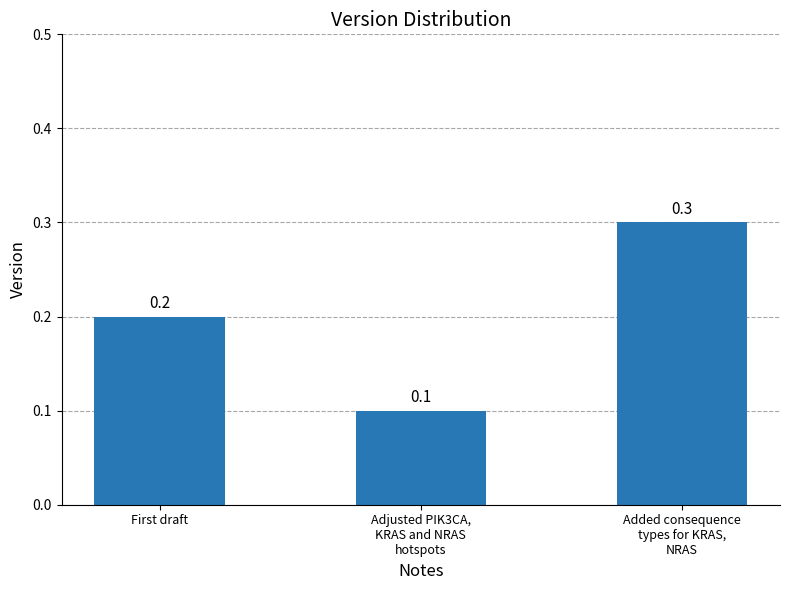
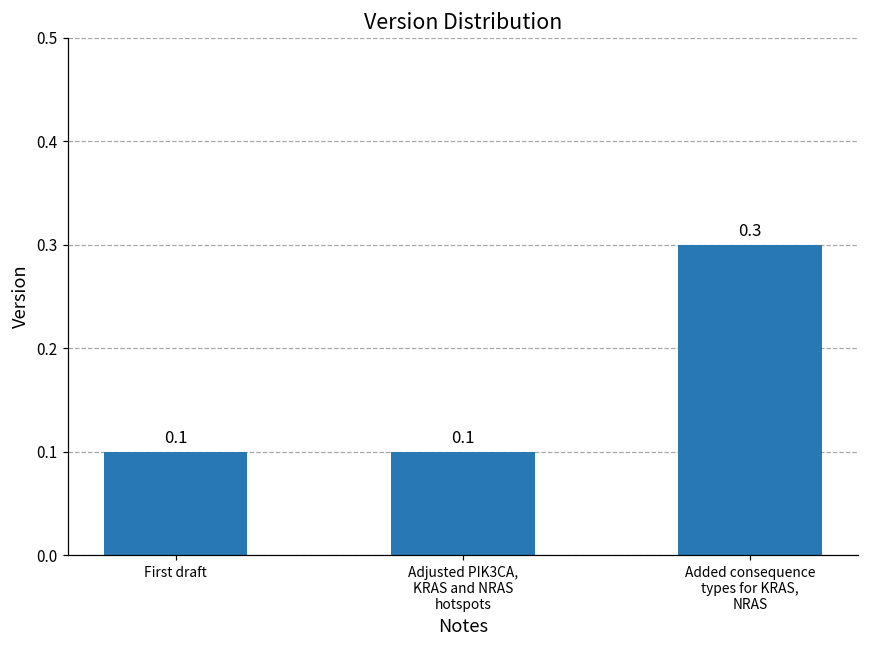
First draft: 0.2 -> 0.1
